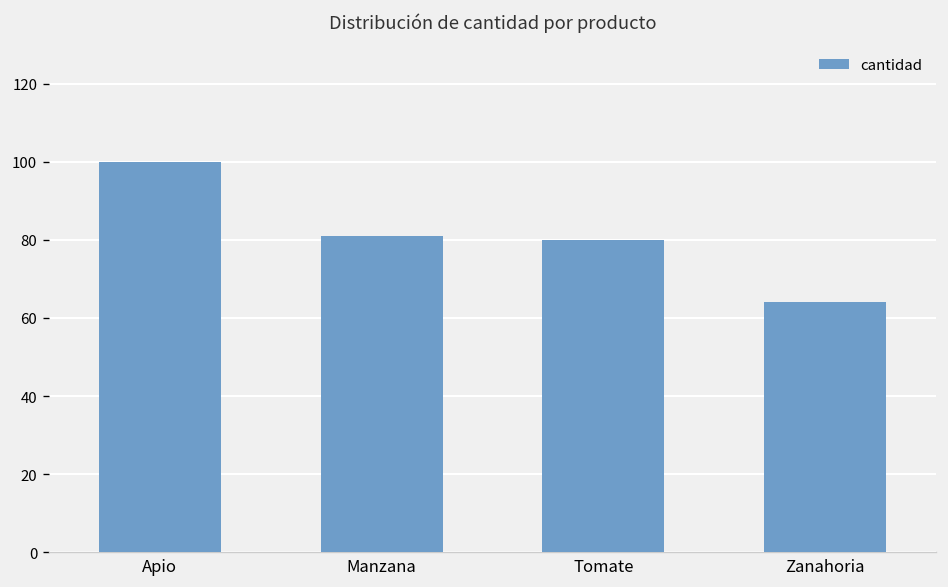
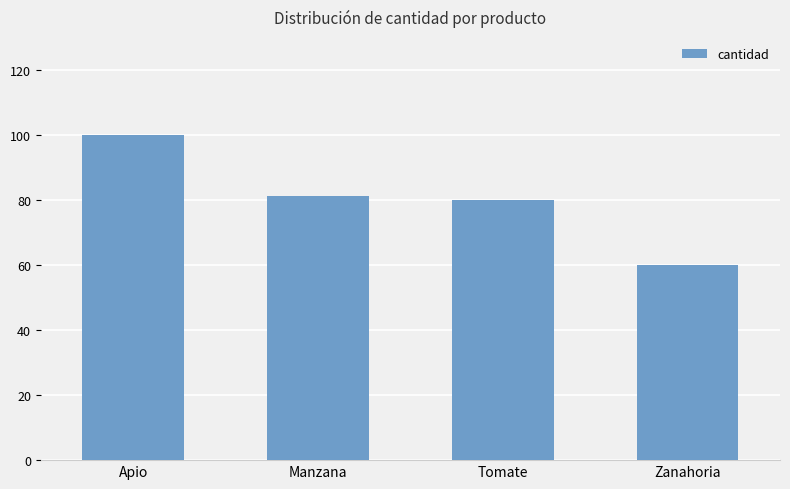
Zanahoria: 64 -> 60
